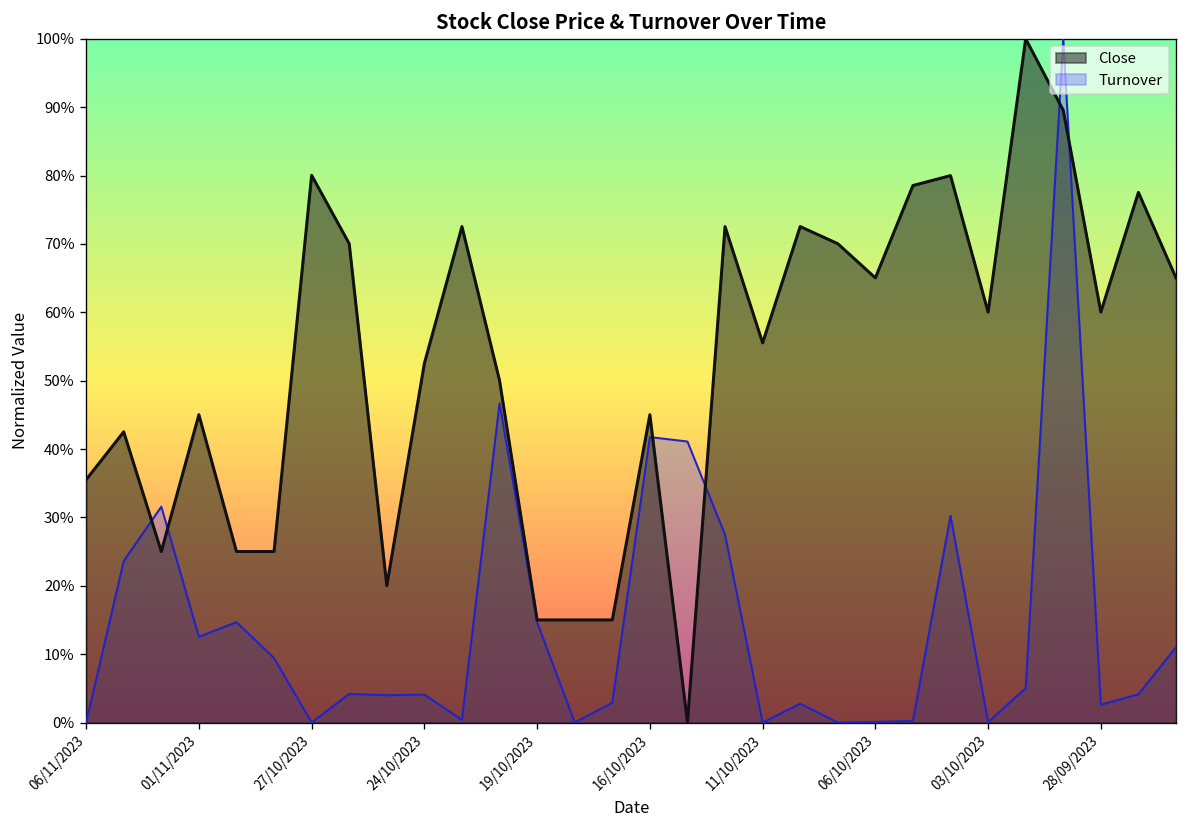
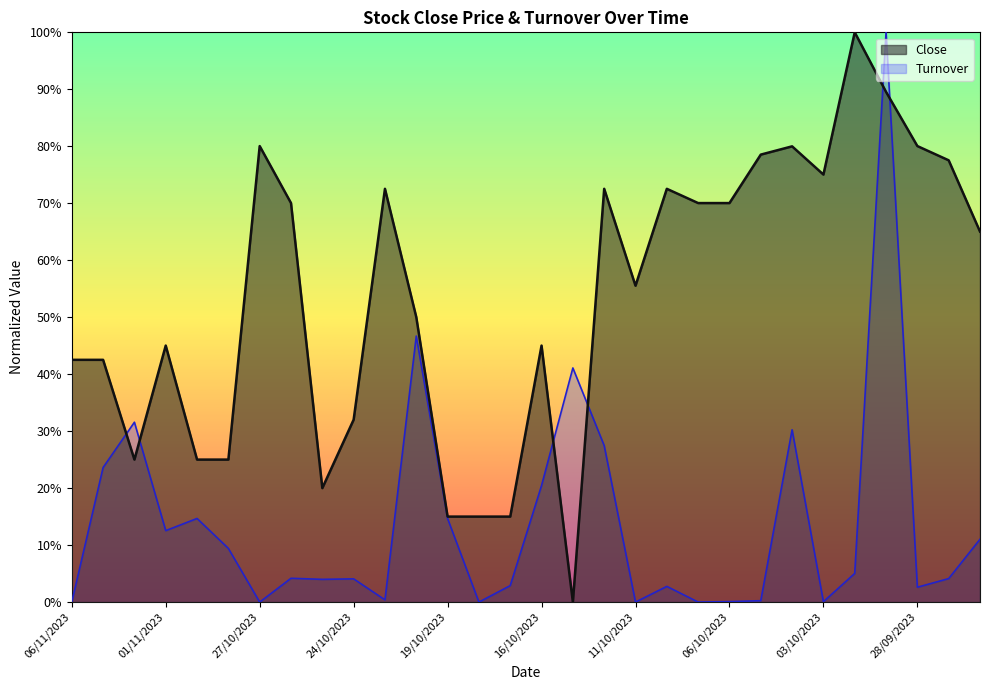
Close, 06/11/2023: 36% -> 43%
Close, 24/10/2023: 53% -> 32%
Turnover, 16/10/2023: 42% -> 20%
Close, 06/10/2023: 65% -> 70%
Close, 03/10/2023: 60% -> 75%
Close, 28/09/2023: 60% -> 80%
